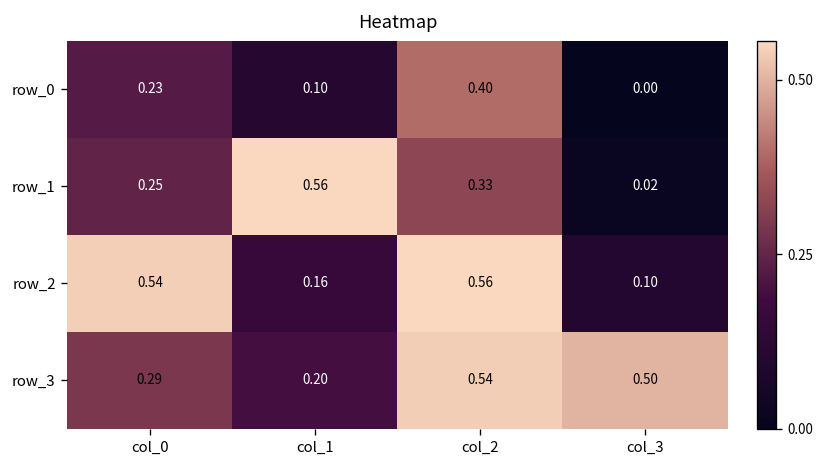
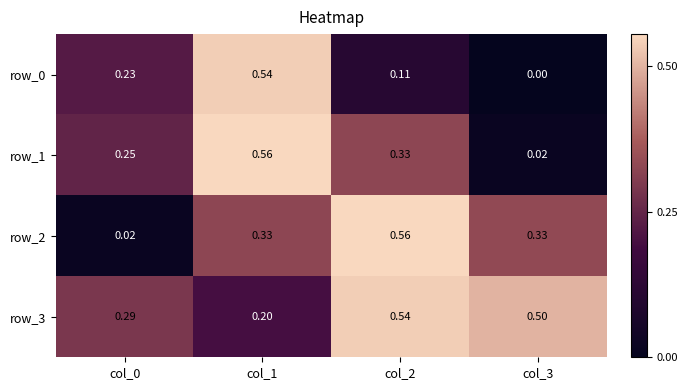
row_0, col_1: 0.10 -> 0.54
row_0, col_2: 0.40 -> 0.11
row_2, col_0: 0.54 -> 0.02
row_2, col_1: 0.16 -> 0.33
row_2, col_3: 0.10 -> 0.33
